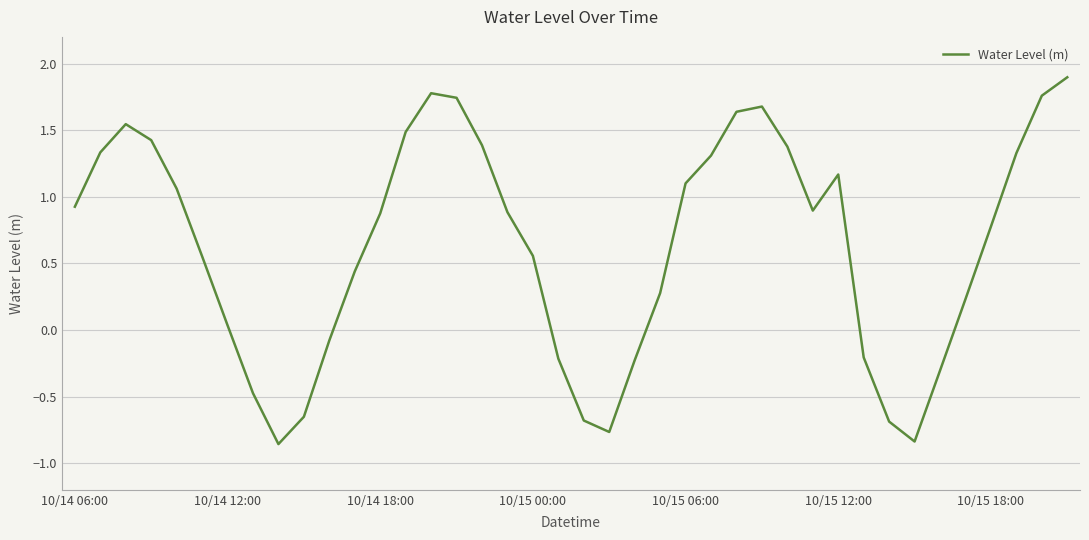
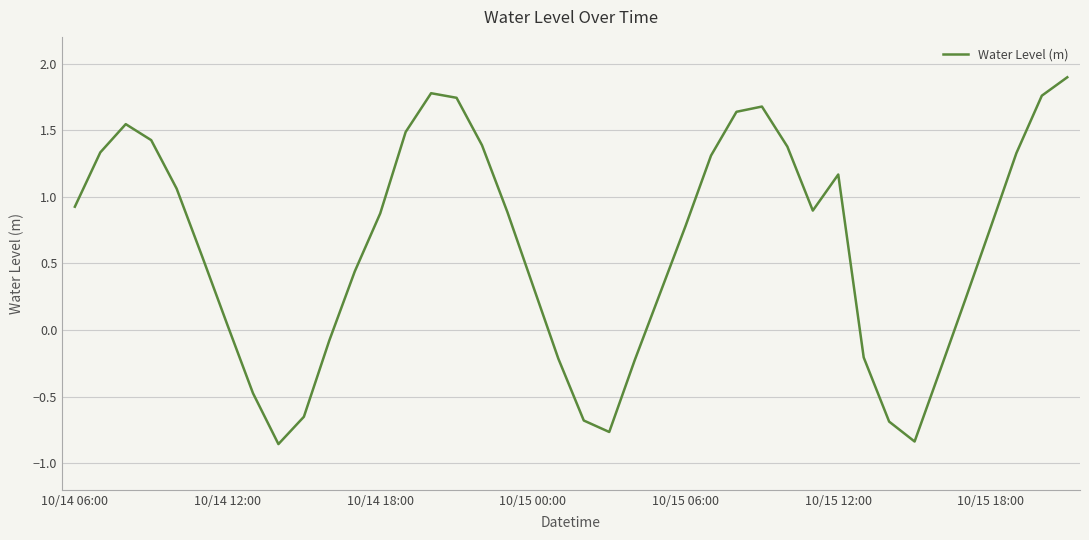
10/15 00:00: 0.56 -> 0.33
10/15 06:00: 1.10 -> 0.78
